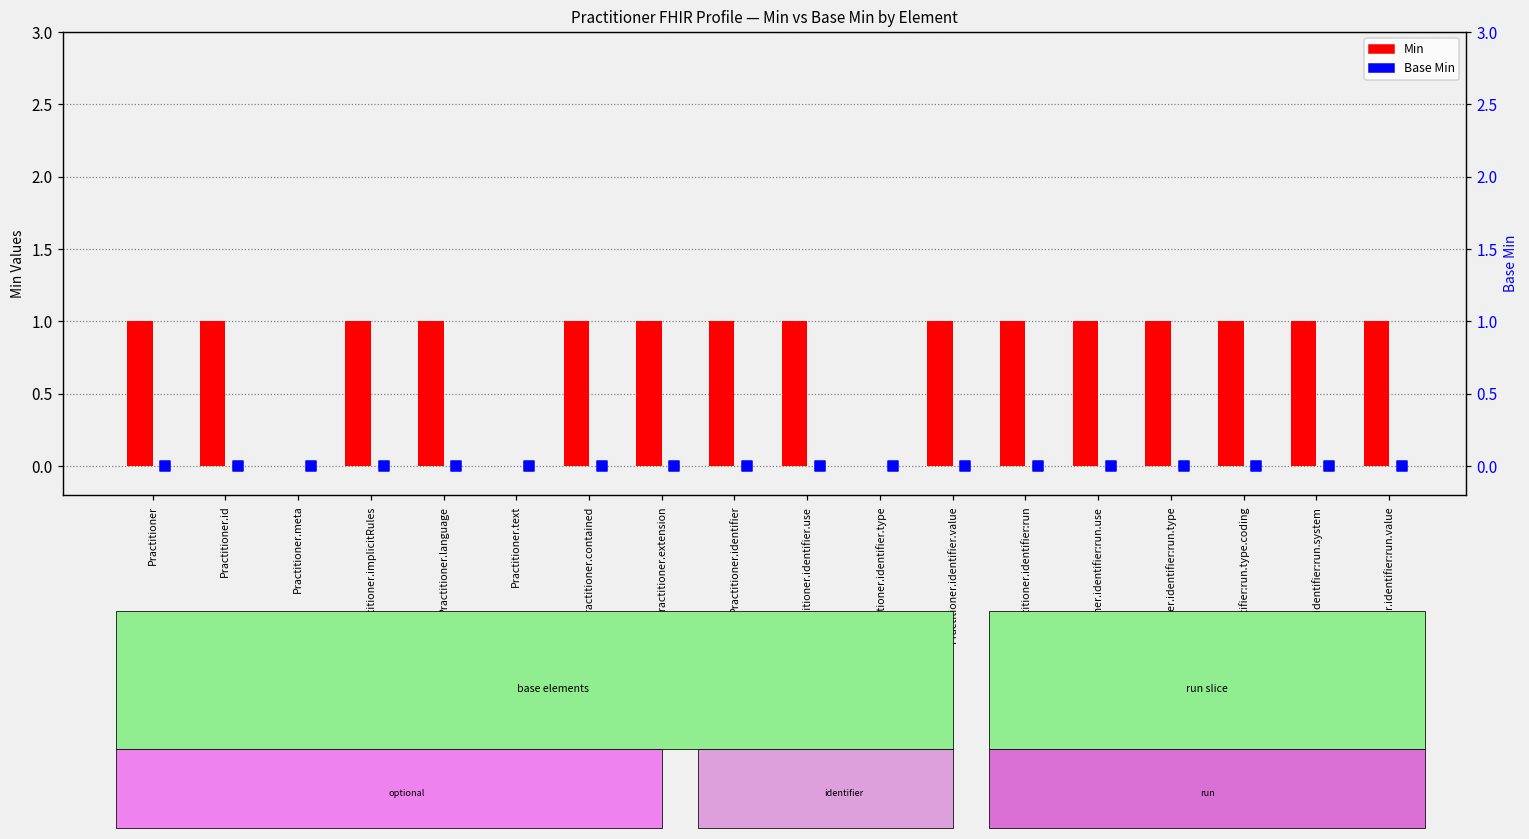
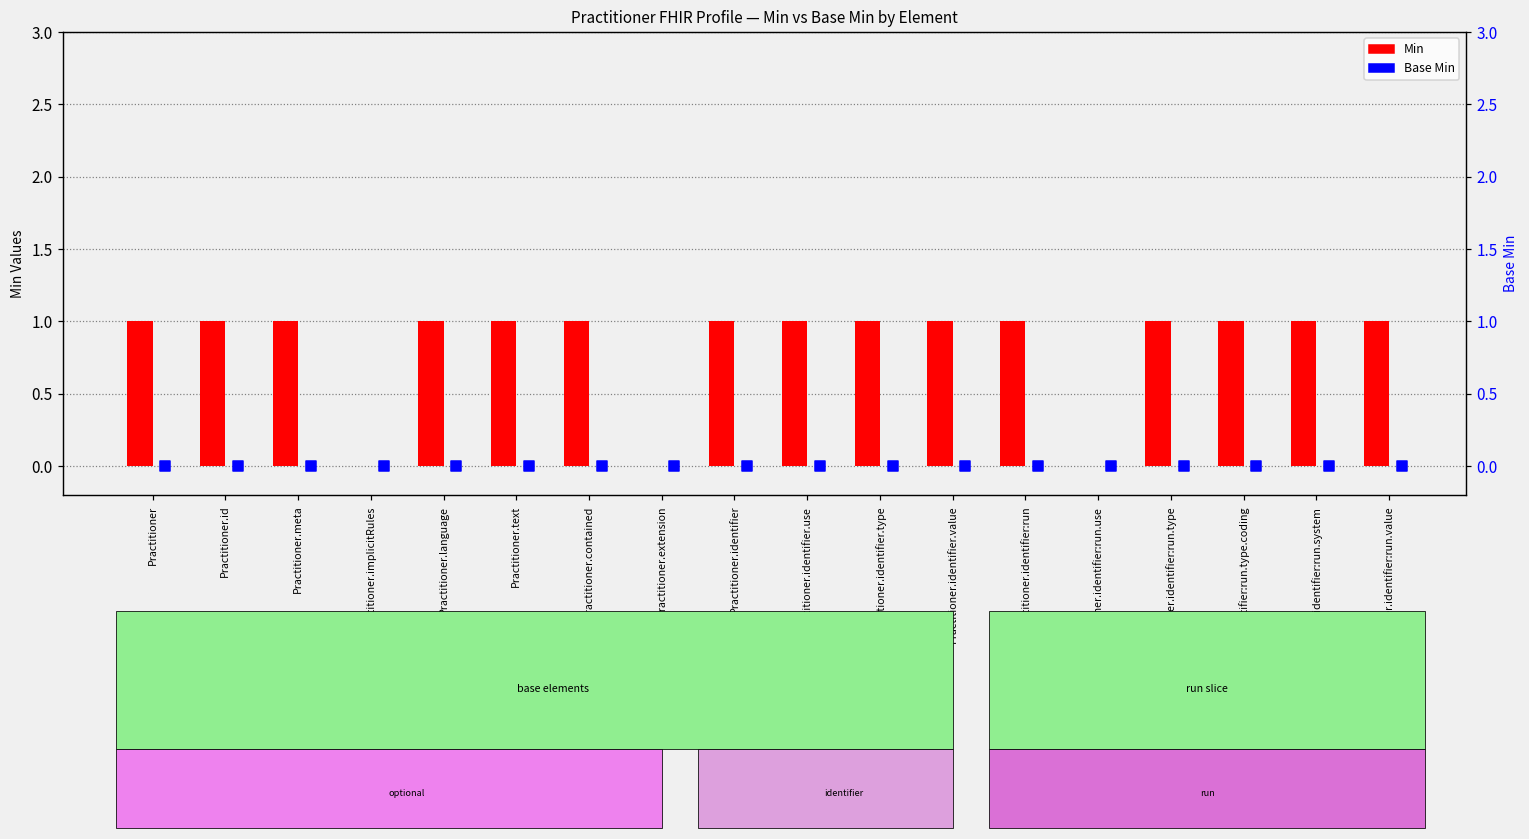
Min, Practitioner.meta: 0 -> 1
Min, Practitioner.implicitRules: 1 -> 0
Min, Practitioner.text: 0 -> 1
Min, Practitioner.extension: 1 -> 0
Min, Practitioner.identifier.type: 0 -> 1
Min, Practitioner.identifier:run.use: 1 -> 0
